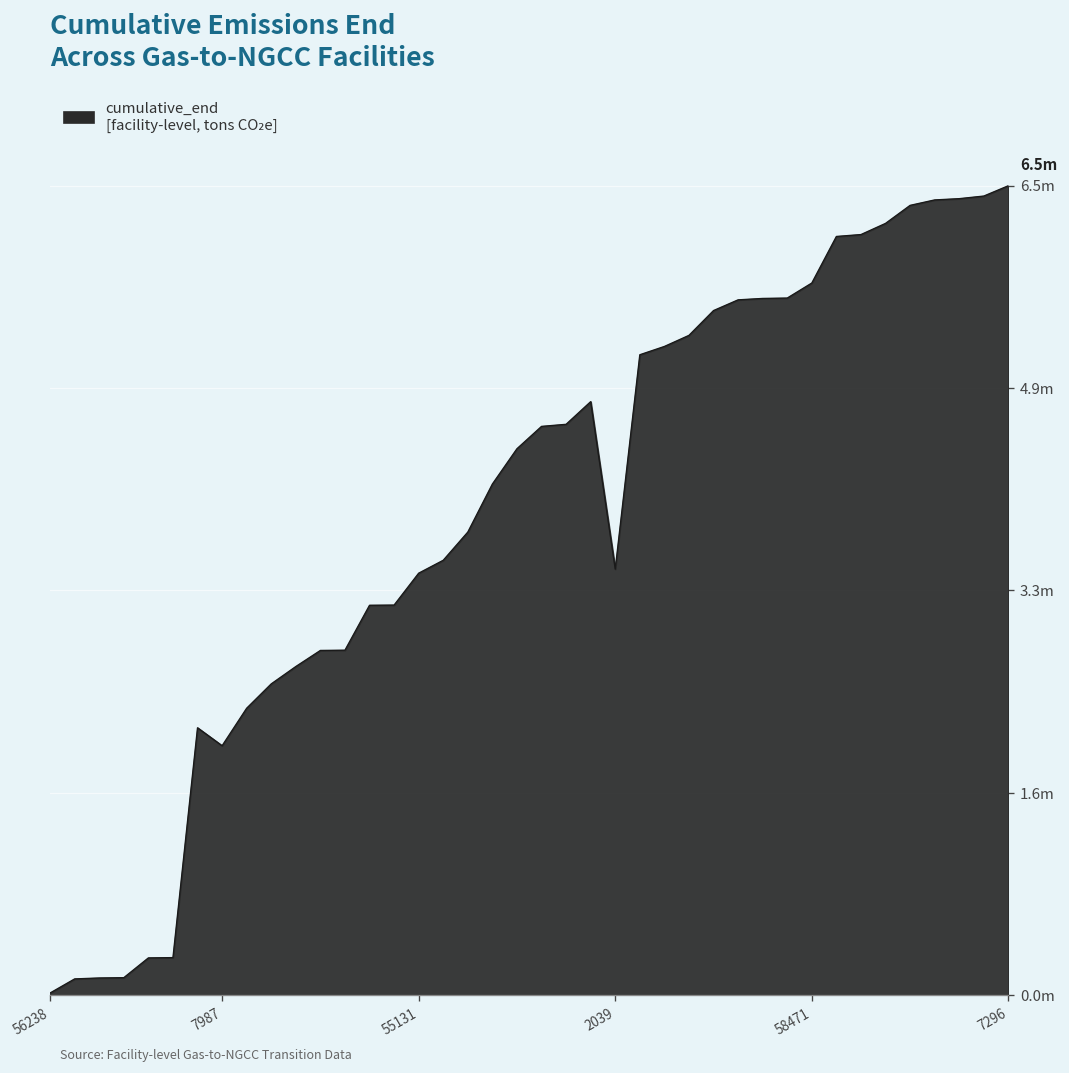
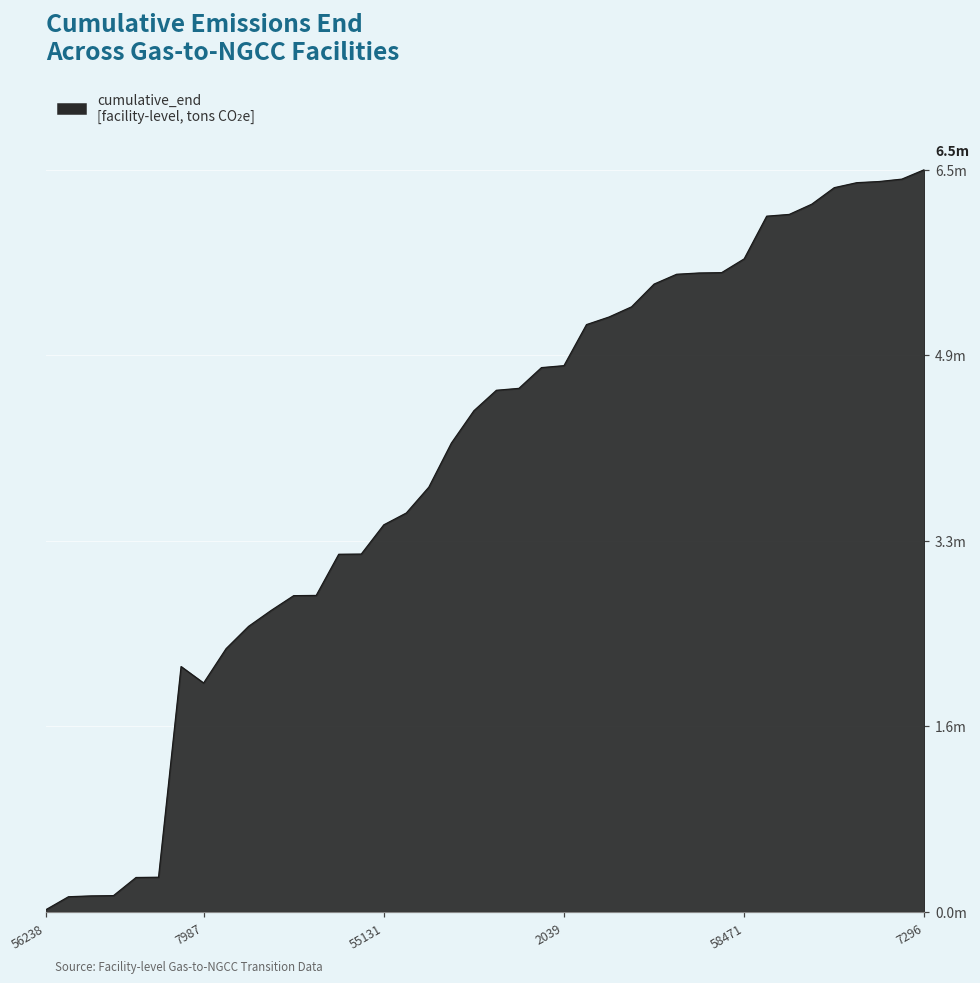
2039: 3.44m -> 4.81m
